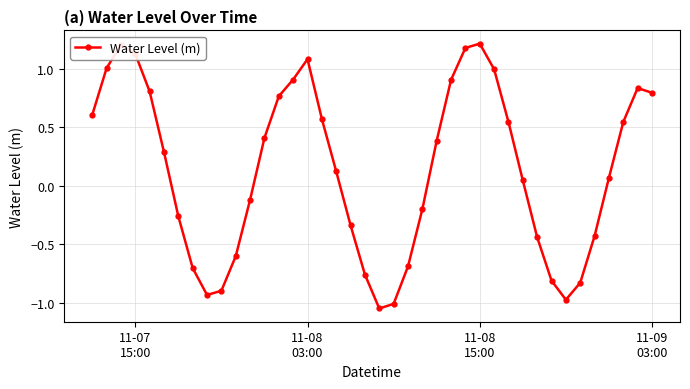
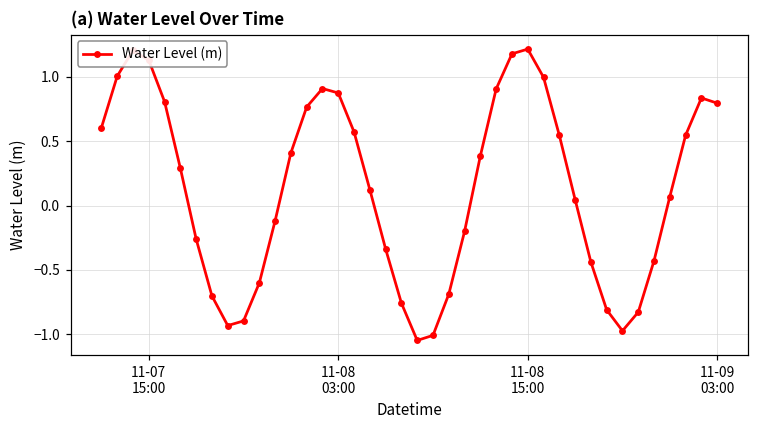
11-08 03:00: 1.08 -> 0.88
